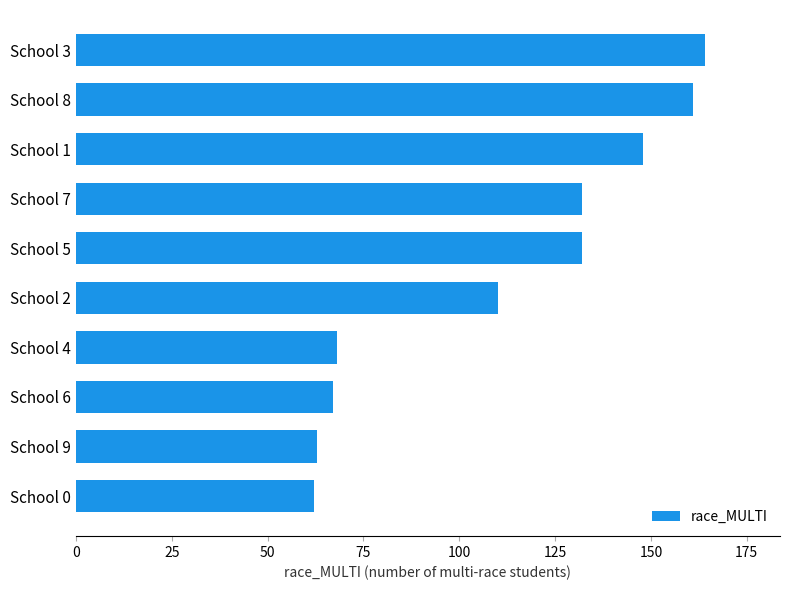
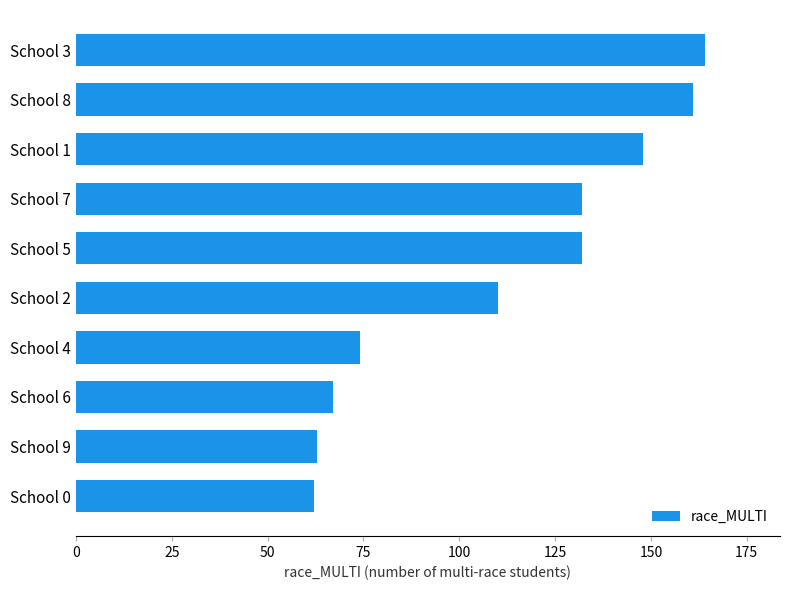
School 4: 68 -> 74
